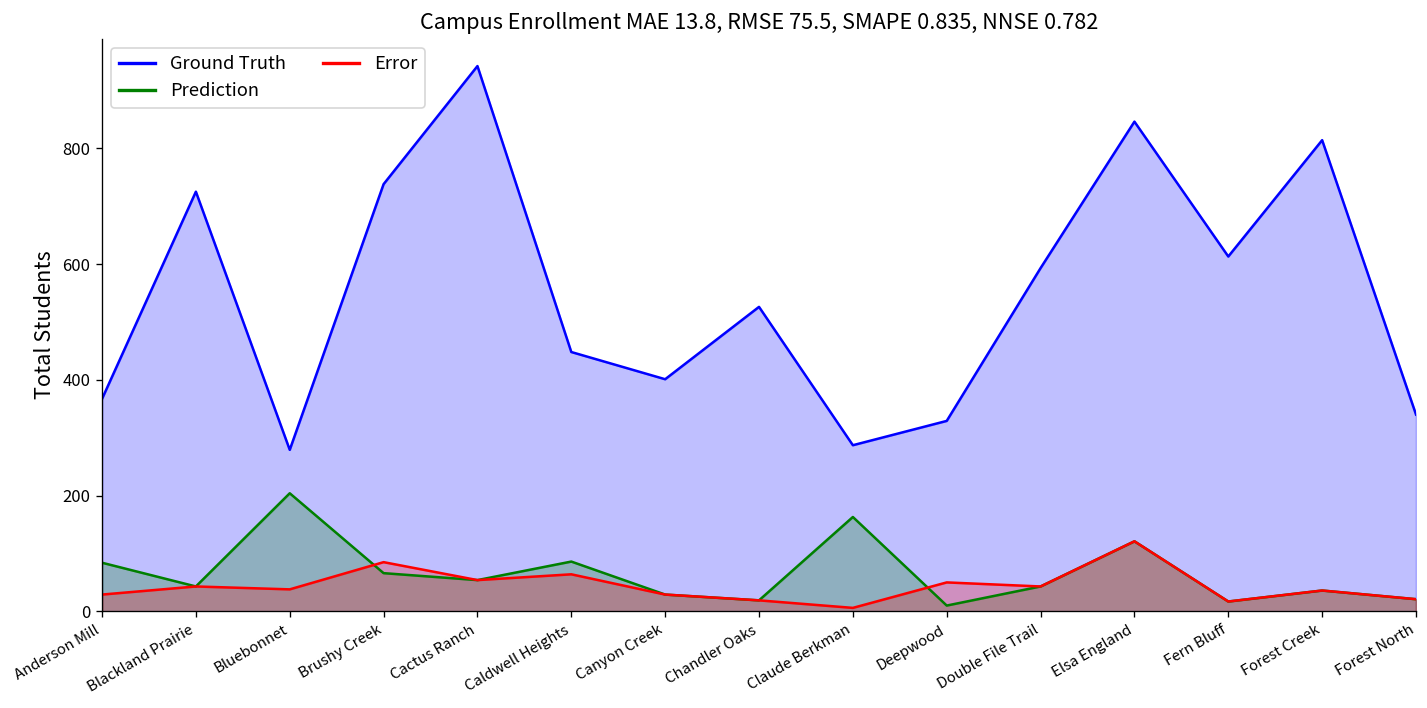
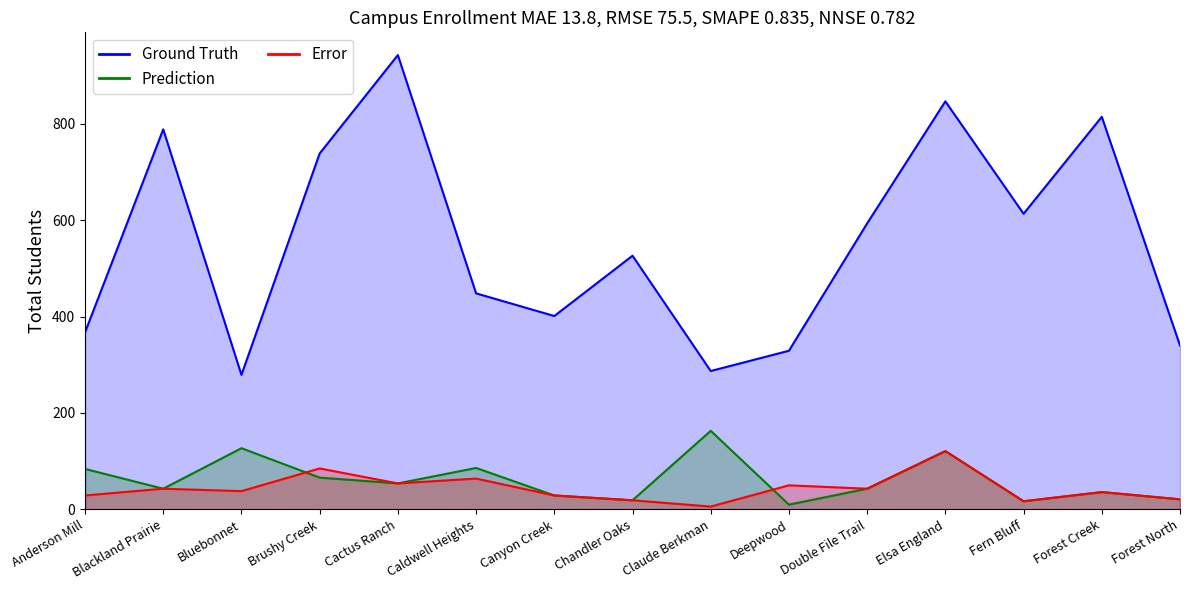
Ground Truth, Blackland Prairie: 730 -> 790
Prediction, Bluebonnet: 200 -> 130
